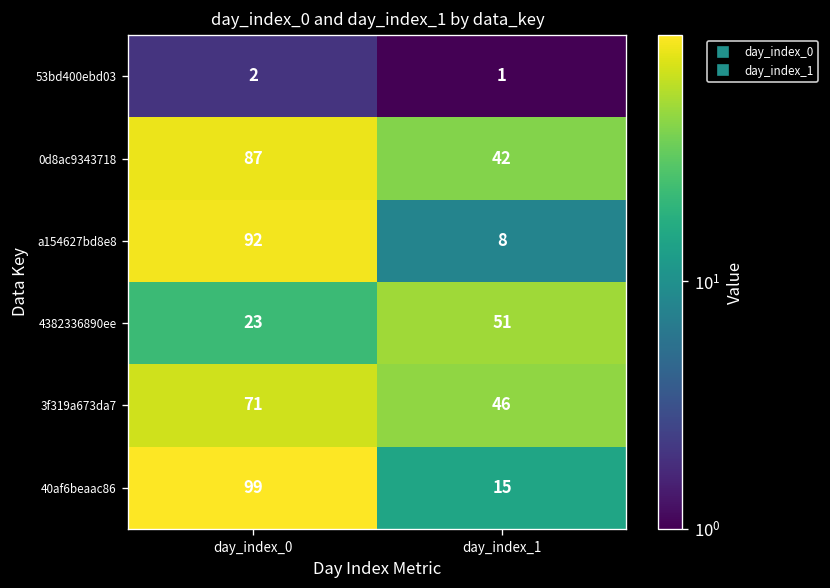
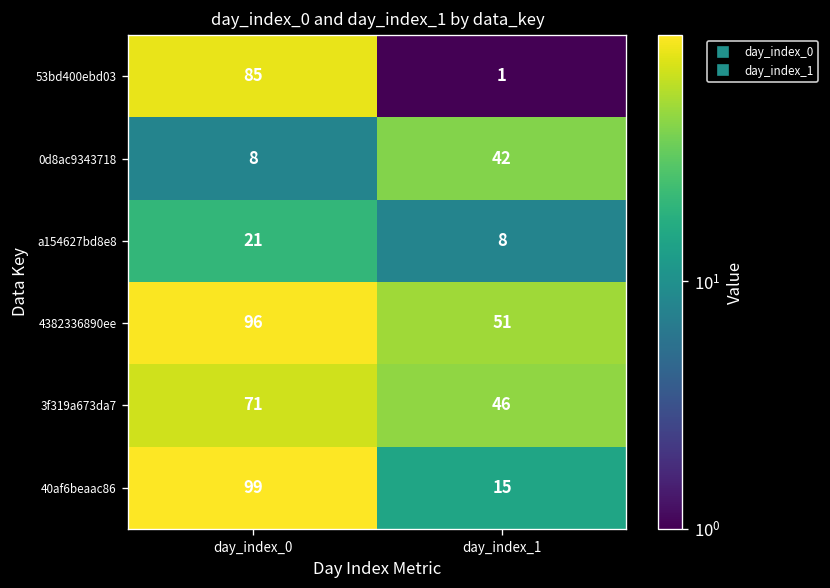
53bd400ebd03, day_index_0: 2 -> 85
0d8ac9343718, day_index_0: 87 -> 8
a154627bd8e8, day_index_0: 92 -> 21
4382336890ee, day_index_0: 23 -> 96
